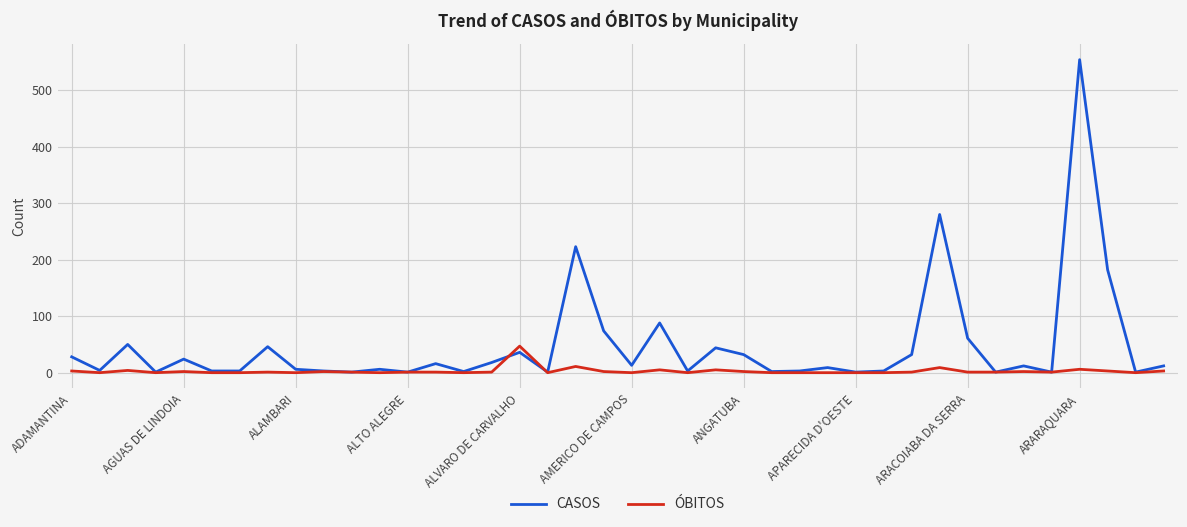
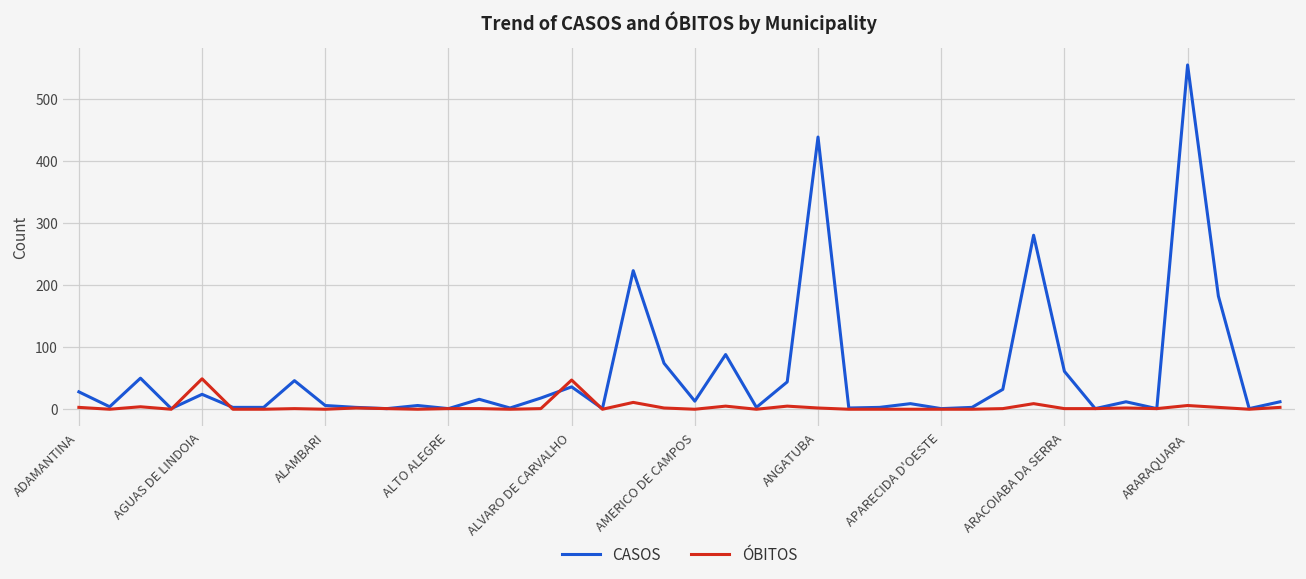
ÓBITOS, AGUAS DE LINDOIA: 0 -> 50
CASOS, ANGATUBA: 30 -> 440
